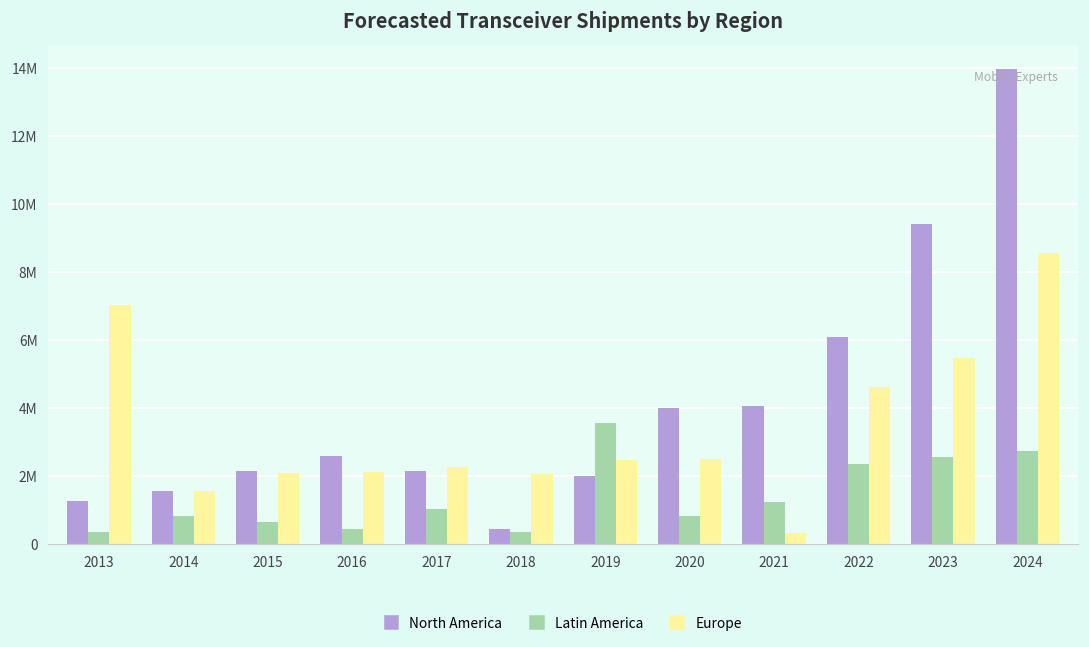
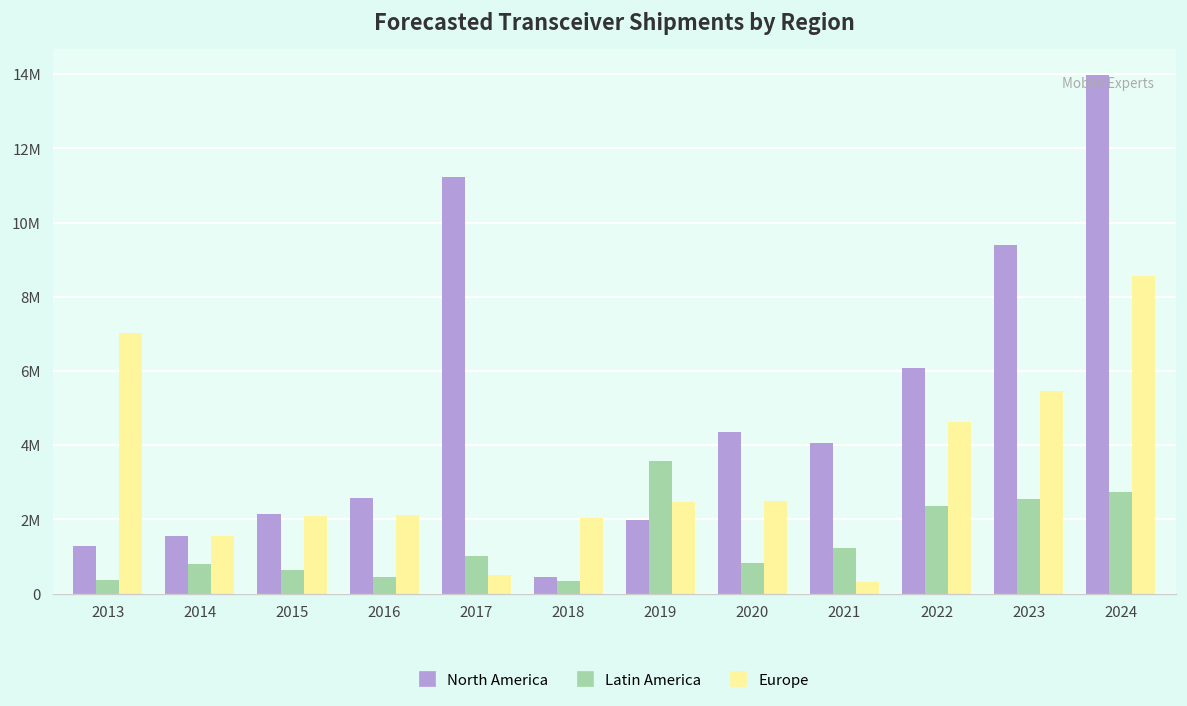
North America, 2017: 2100000 -> 11200000
Europe, 2017: 2300000 -> 500000
North America, 2020: 4000000 -> 4400000
